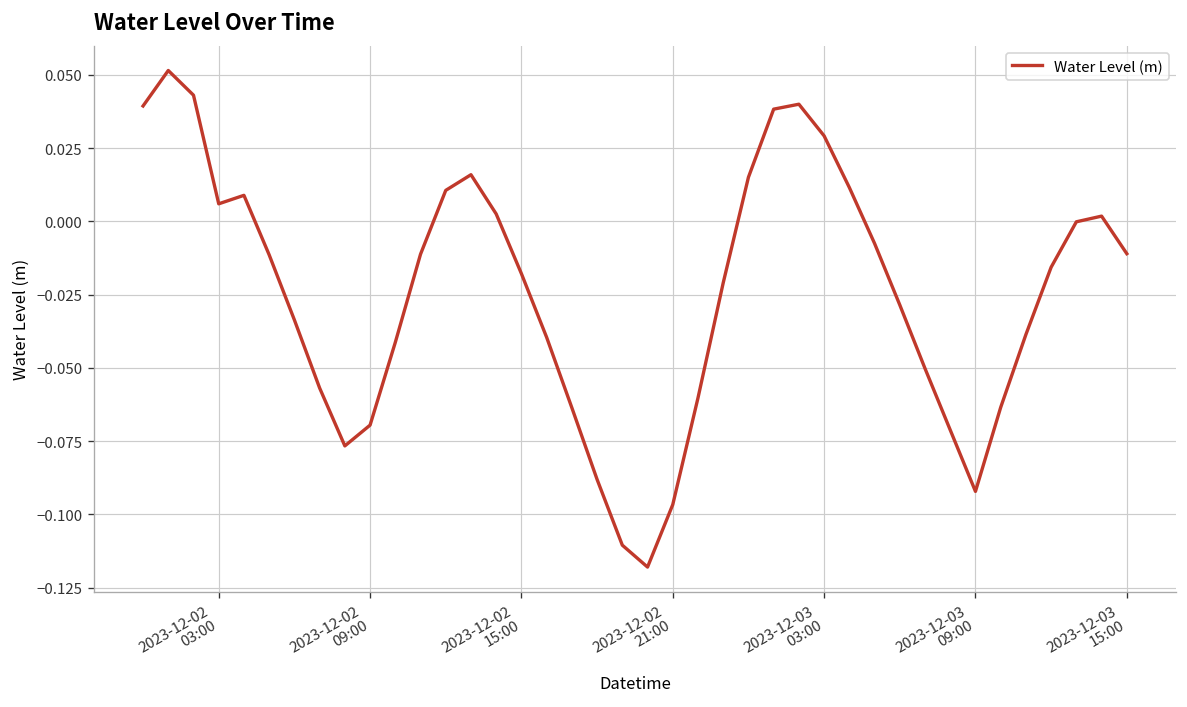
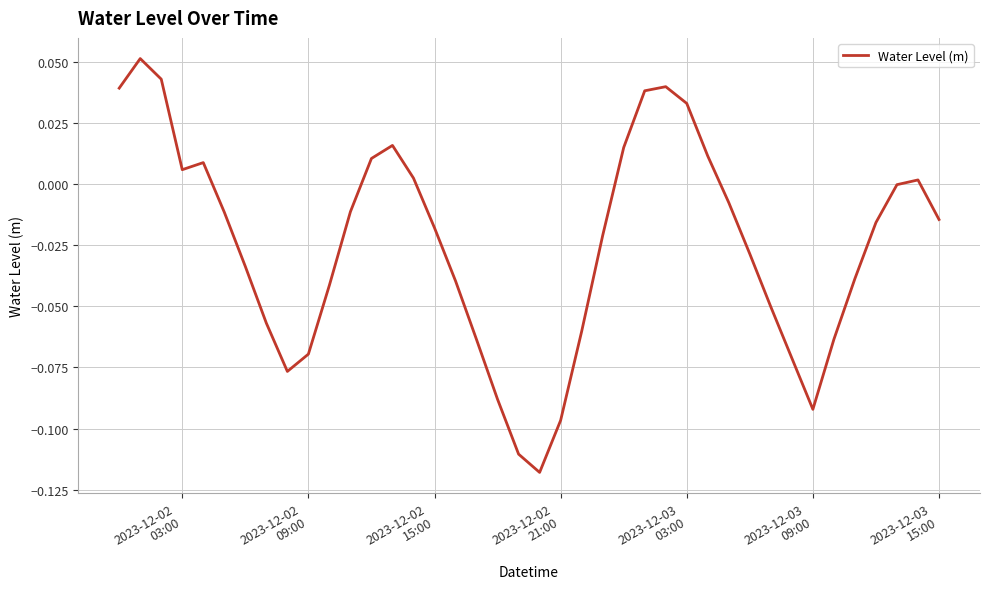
2023-12-03 03:00: 0.029 -> 0.033
2023-12-03 15:00: -0.011 -> -0.014
